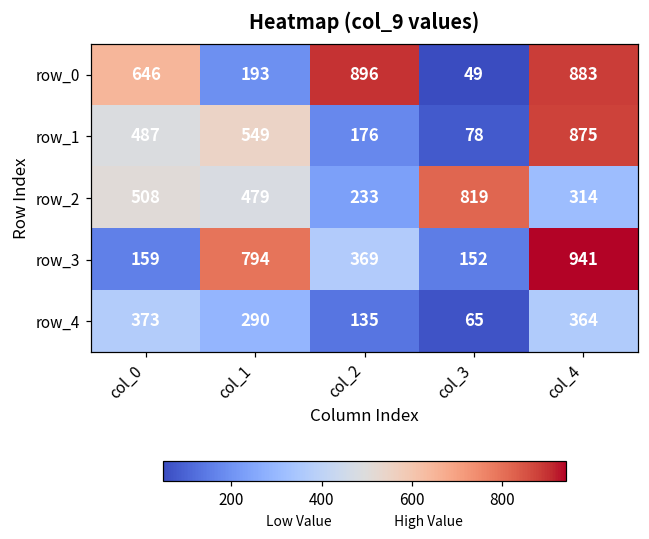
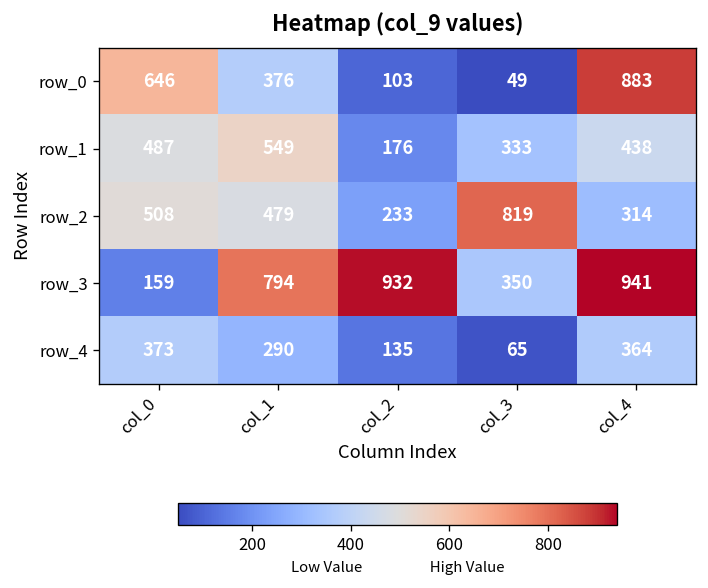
row_0, col_1: 193 -> 376
row_0, col_2: 896 -> 103
row_1, col_3: 78 -> 333
row_1, col_4: 875 -> 438
row_3, col_2: 369 -> 932
row_3, col_3: 152 -> 350
